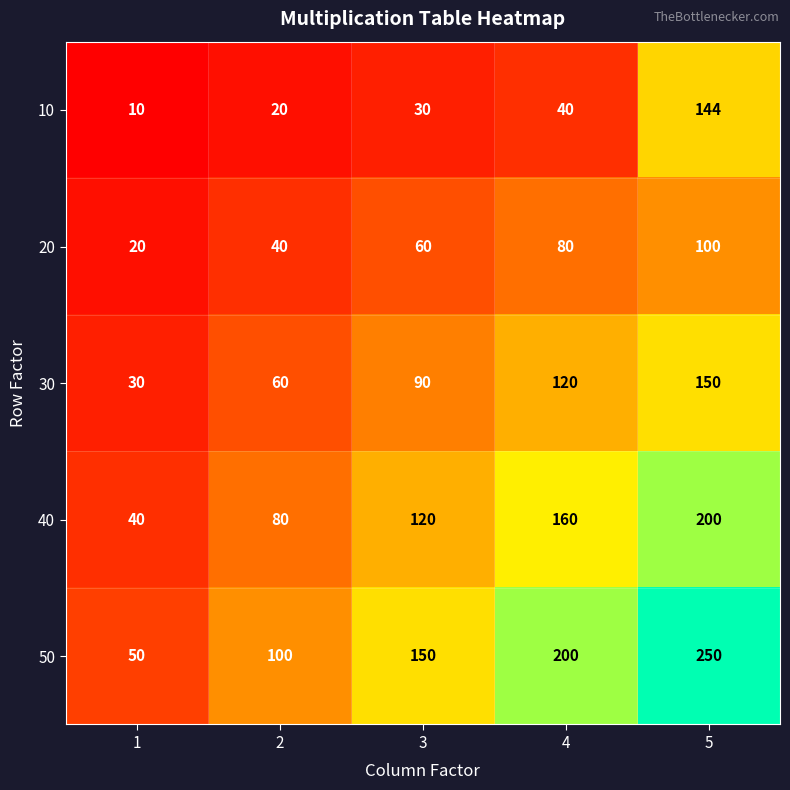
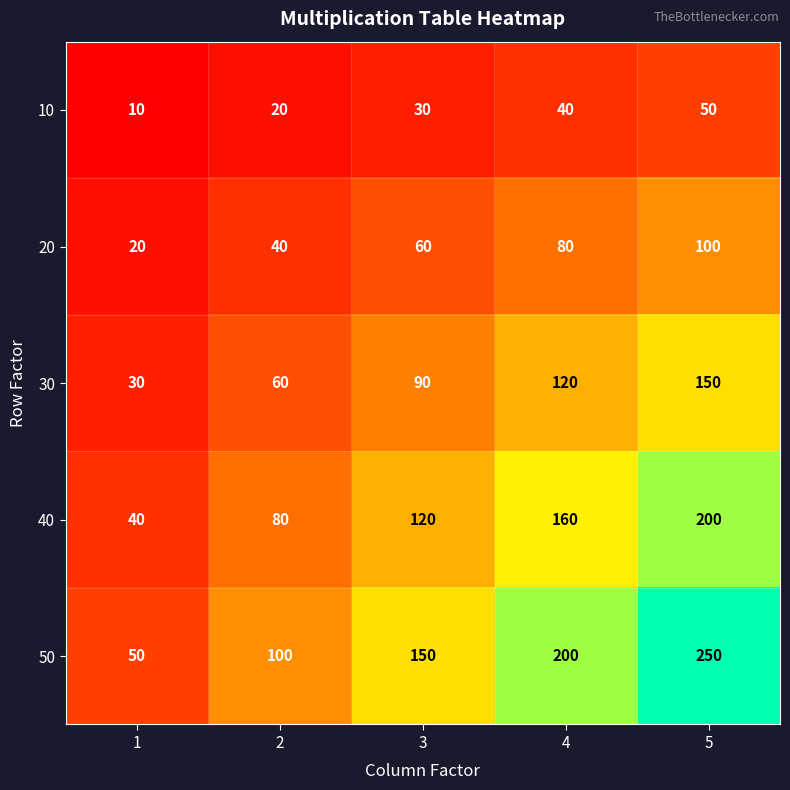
10, 5: 144 -> 50
